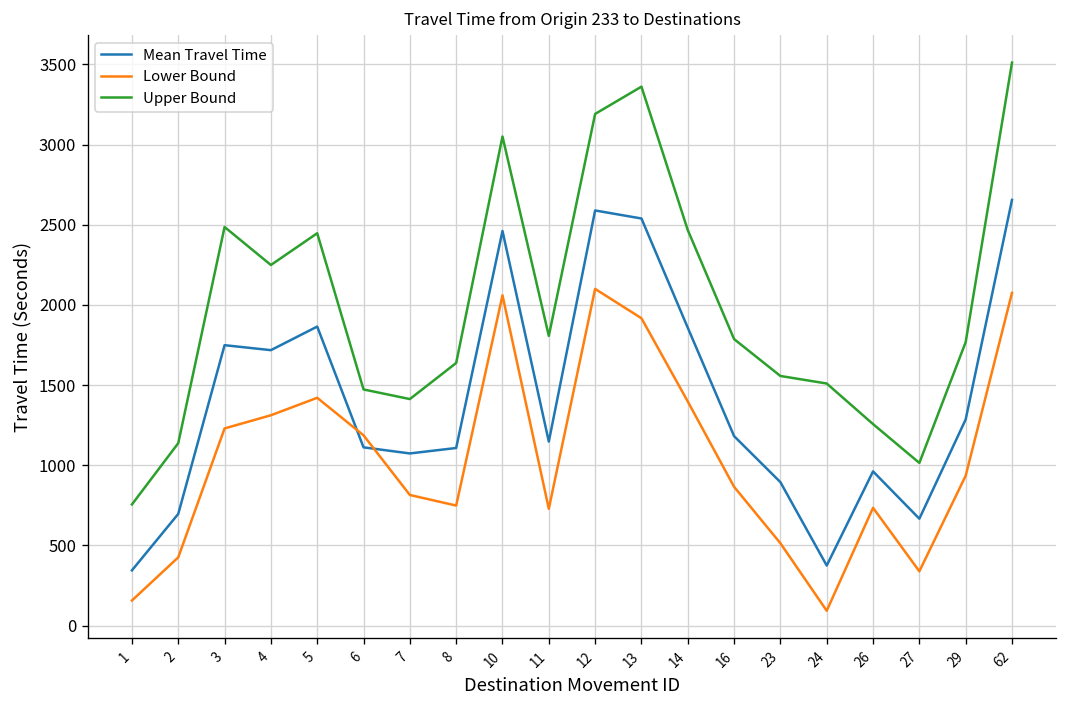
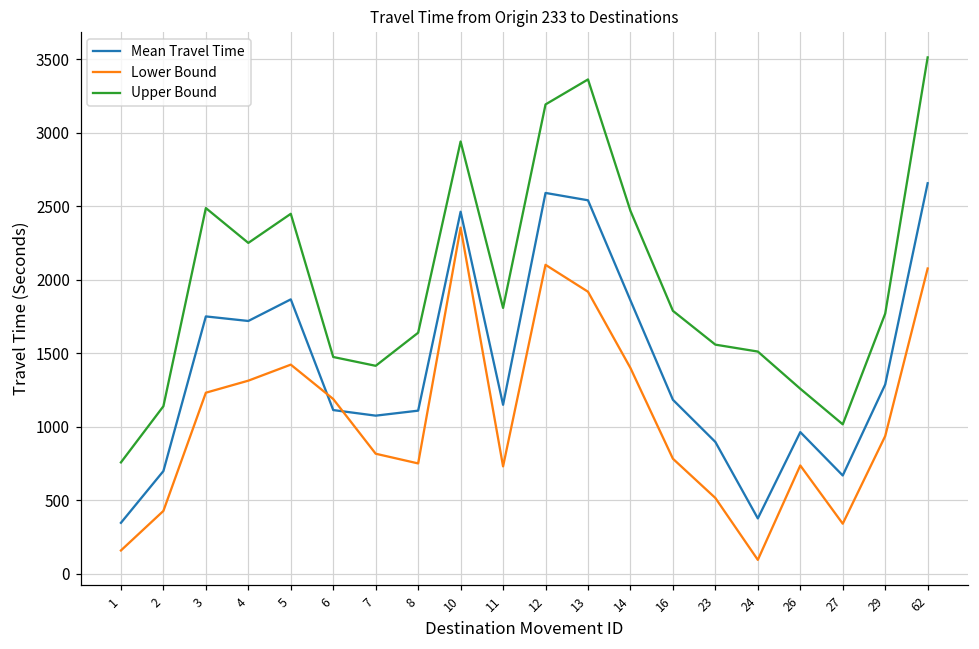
Lower Bound, 10: 2060 -> 2350
Upper Bound, 10: 3050 -> 2940
Lower Bound, 16: 870 -> 780
